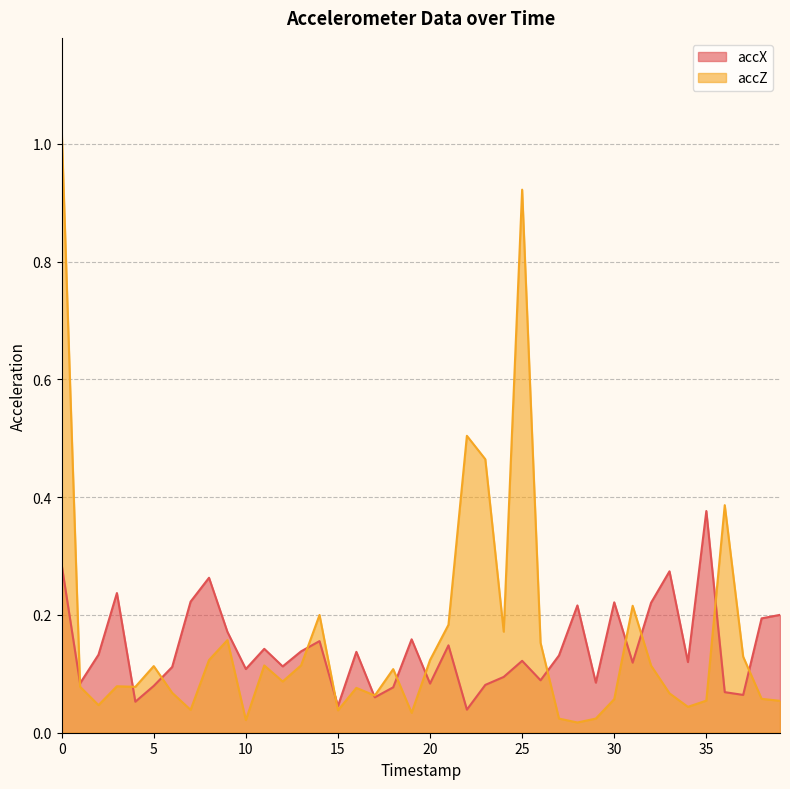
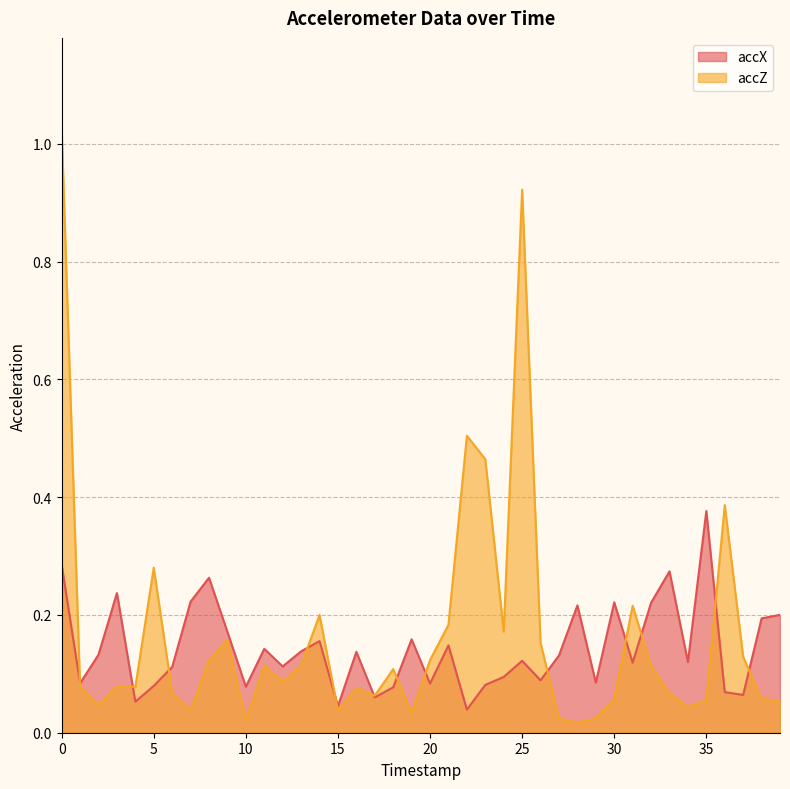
accZ, 5: 0.11 -> 0.28
accX, 10: 0.11 -> 0.08
